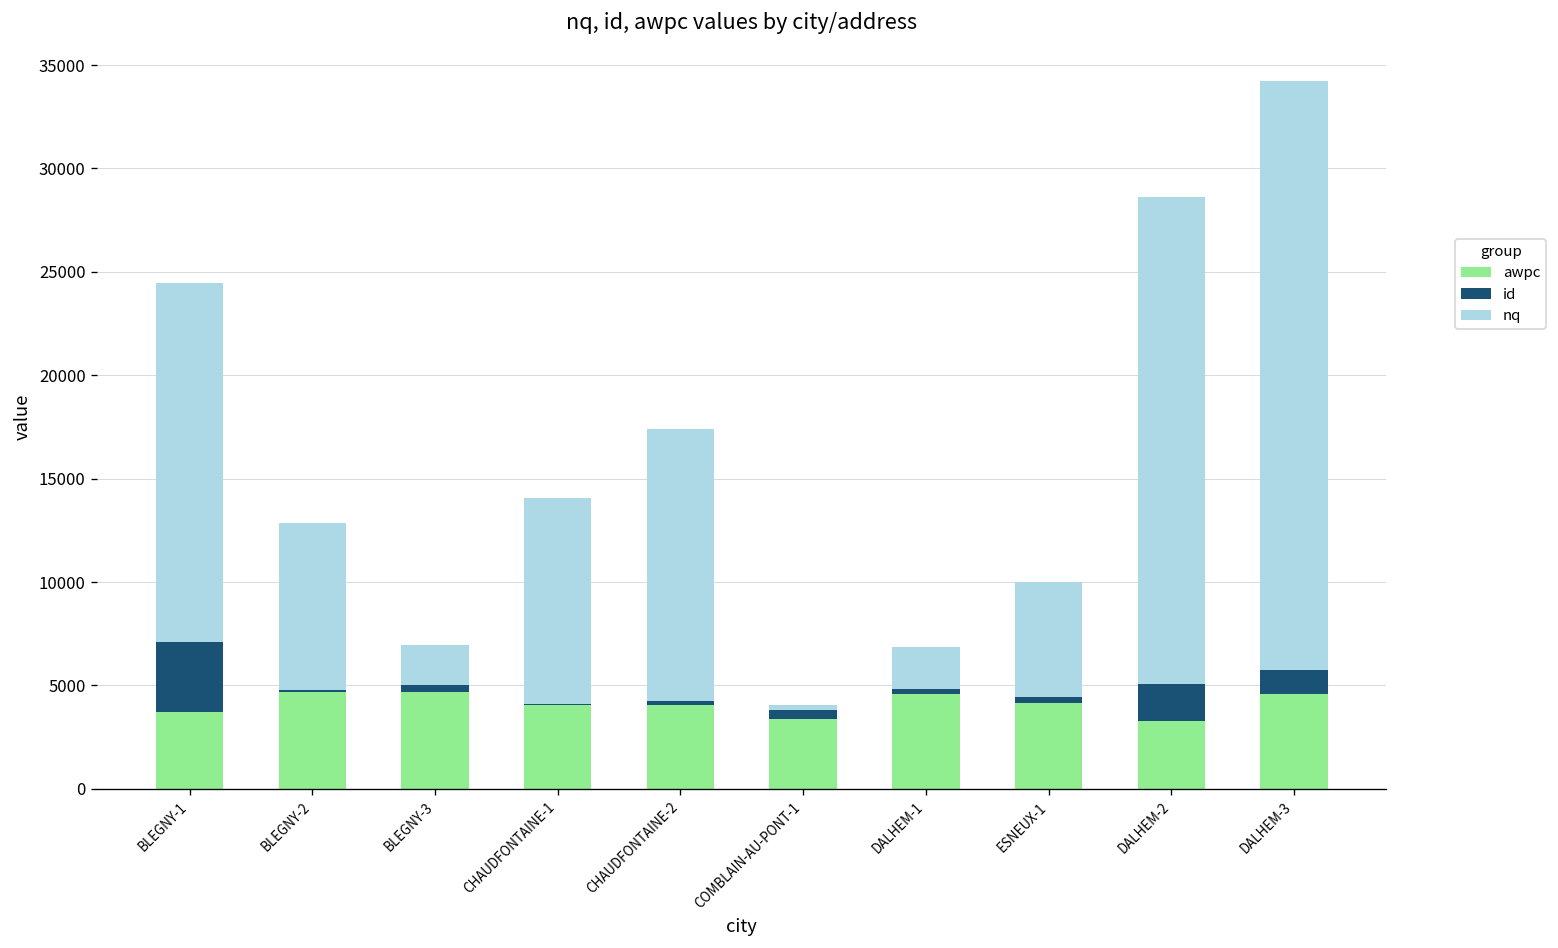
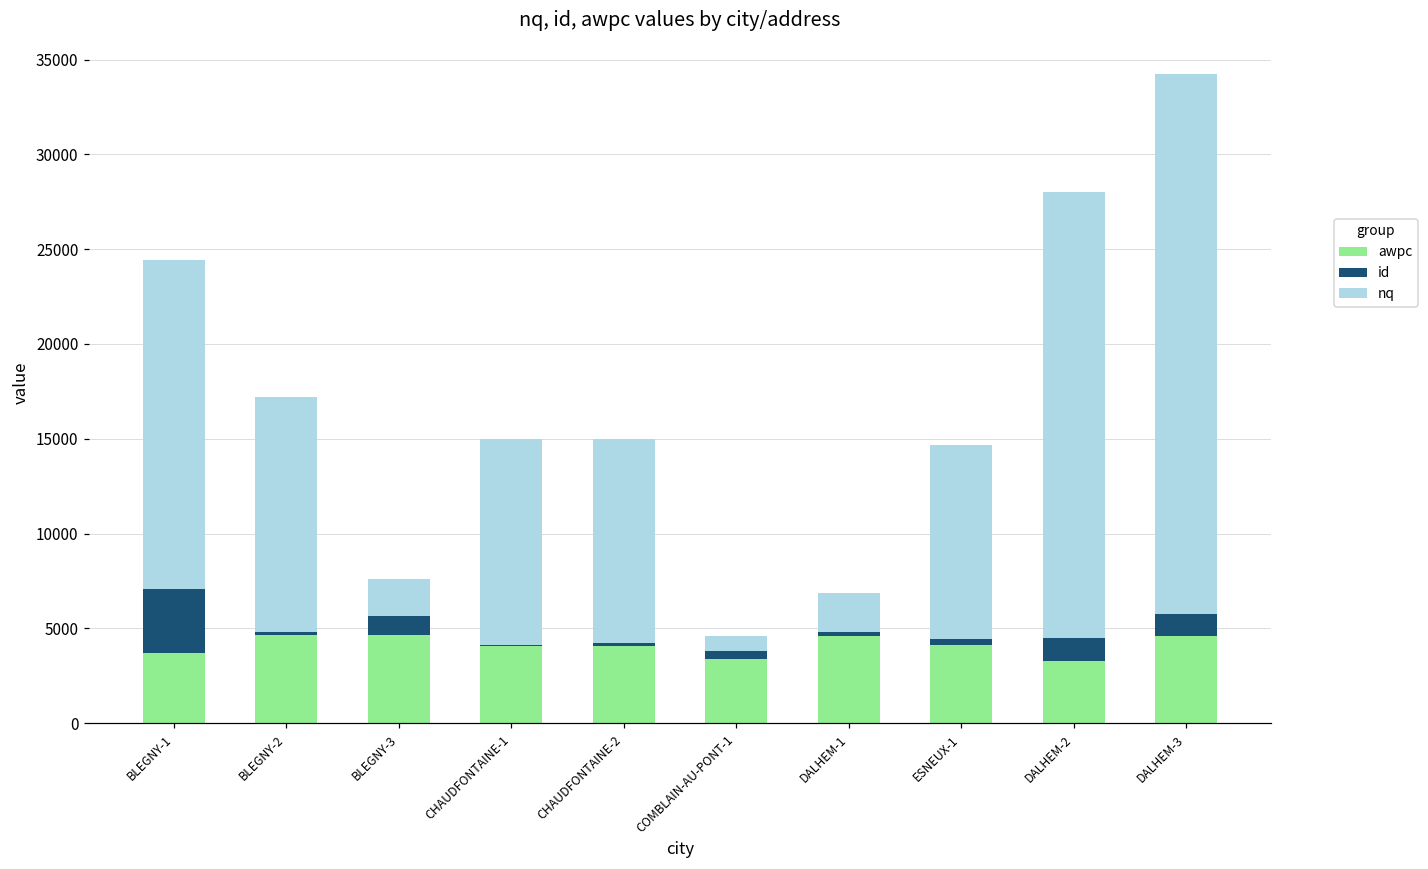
nq, BLEGNY-2: 8000 -> 12400
id, BLEGNY-3: 300 -> 1000
nq, CHAUDFONTAINE-1: 9900 -> 10900
nq, CHAUDFONTAINE-2: 13200 -> 10700
nq, COMBLAIN-AU-PONT-1: 300 -> 800
nq, ESNEUX-1: 5500 -> 10200
id, DALHEM-2: 1800 -> 1200
